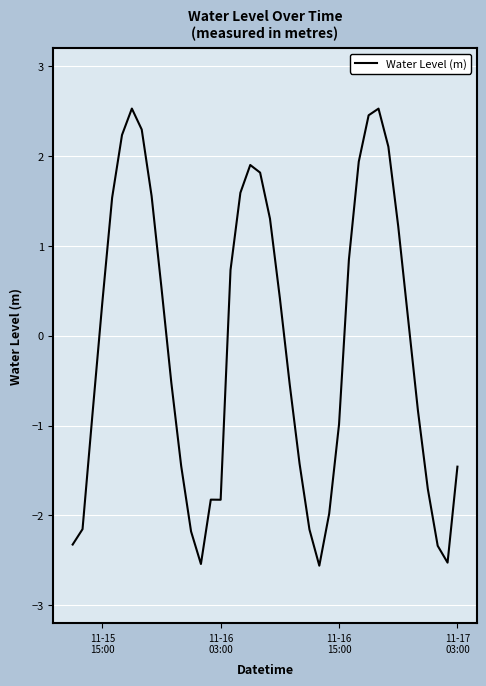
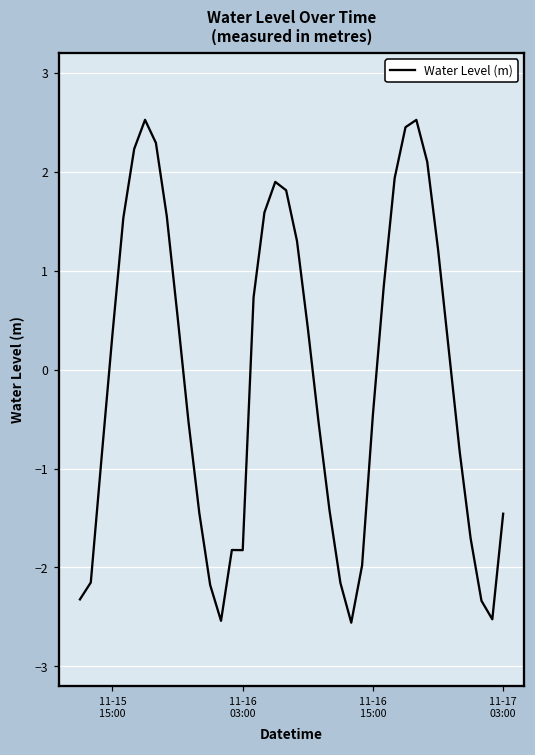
11-16 15:00: -1.0 -> -0.5
